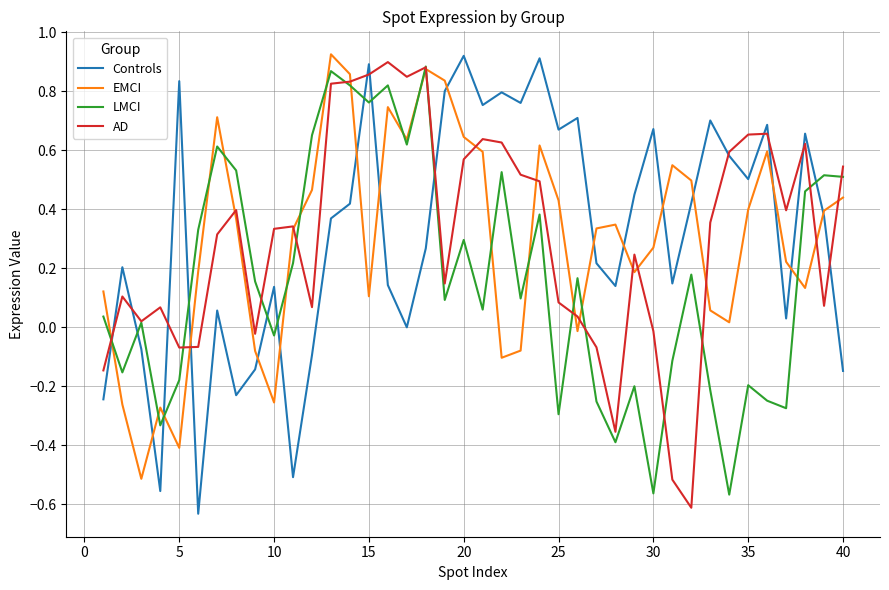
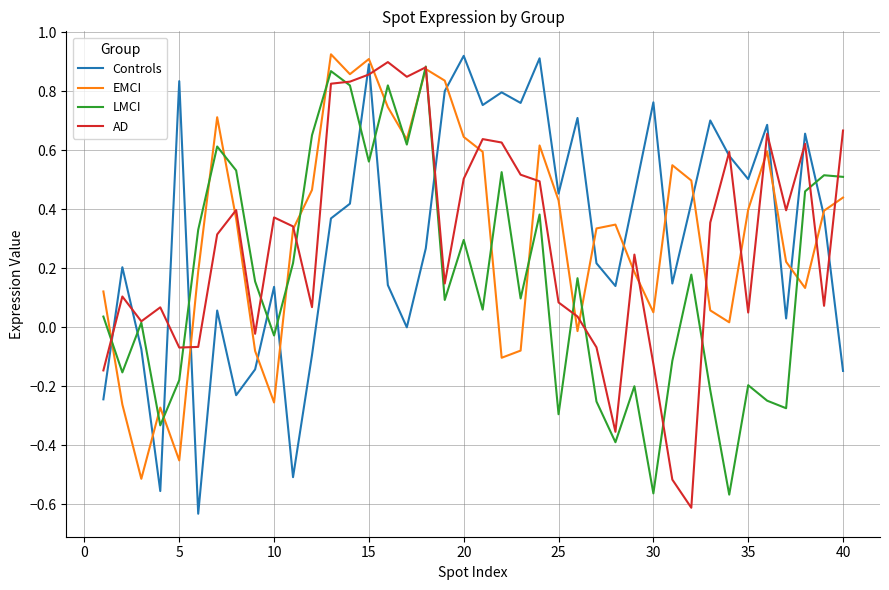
EMCI, 5: -0.41 -> -0.45
AD, 10: 0.33 -> 0.37
EMCI, 15: 0.11 -> 0.91
LMCI, 15: 0.76 -> 0.56
AD, 20: 0.57 -> 0.50
Controls, 25: 0.67 -> 0.45
Controls, 30: 0.67 -> 0.76
EMCI, 30: 0.27 -> 0.05
AD, 30: -0.01 -> -0.12
AD, 35: 0.65 -> 0.05
AD, 40: 0.54 -> 0.67
